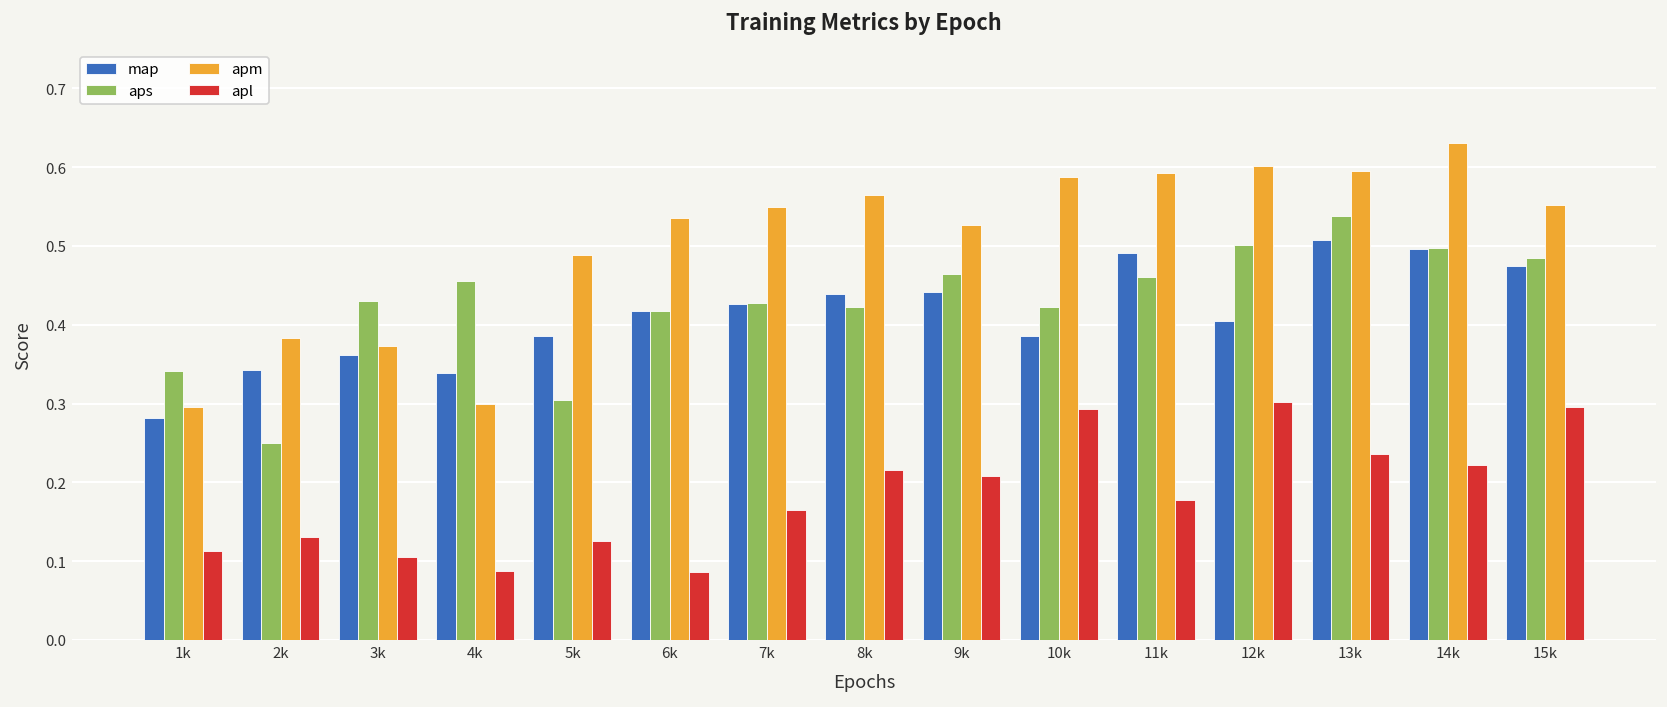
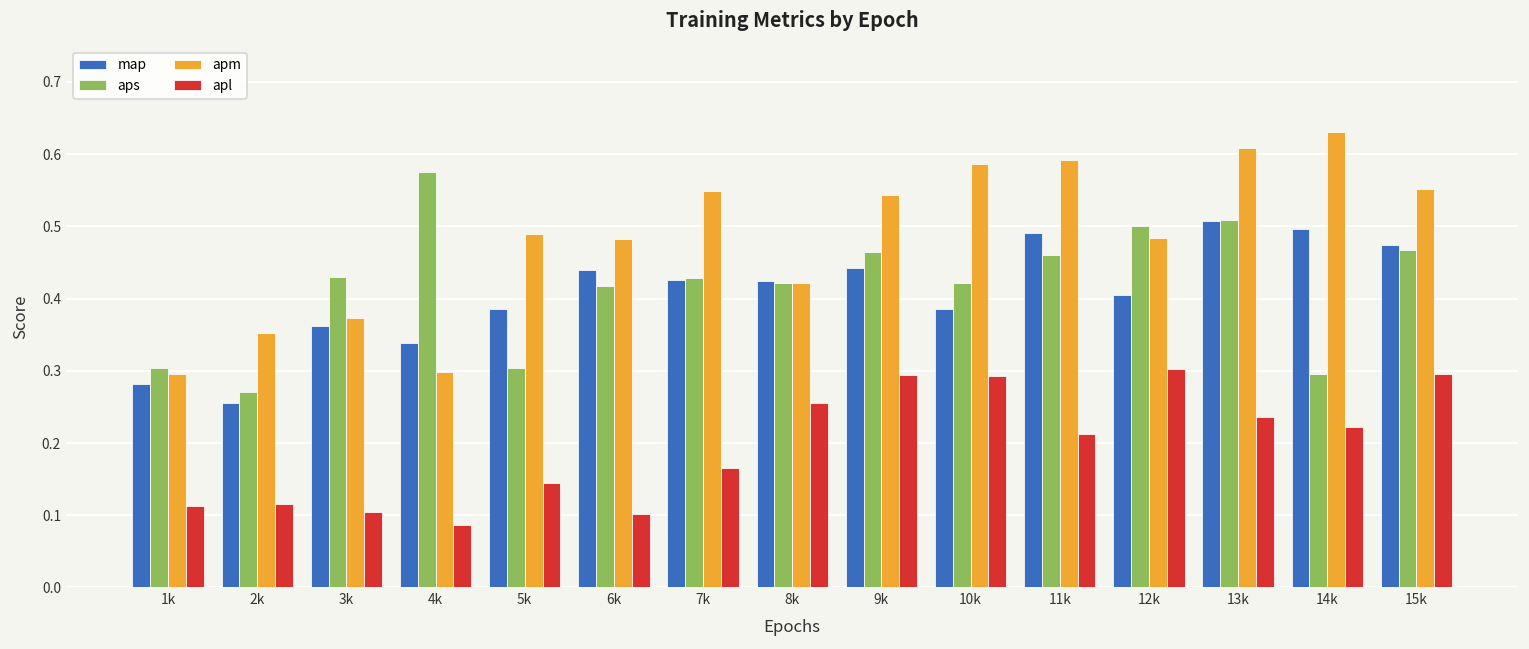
aps, 1k: 0.34 -> 0.30
map, 2k: 0.34 -> 0.26
aps, 2k: 0.25 -> 0.27
apm, 2k: 0.38 -> 0.35
apl, 2k: 0.13 -> 0.12
aps, 4k: 0.46 -> 0.58
apl, 5k: 0.13 -> 0.14
map, 6k: 0.42 -> 0.44
apm, 6k: 0.54 -> 0.48
apl, 6k: 0.09 -> 0.10
map, 8k: 0.44 -> 0.42
apm, 8k: 0.57 -> 0.42
apl, 8k: 0.22 -> 0.26
apm, 9k: 0.53 -> 0.54
apl, 9k: 0.21 -> 0.29
apl, 11k: 0.18 -> 0.21
apm, 12k: 0.60 -> 0.48
aps, 13k: 0.54 -> 0.51
apm, 13k: 0.60 -> 0.61
aps, 14k: 0.50 -> 0.30
aps, 15k: 0.49 -> 0.47
